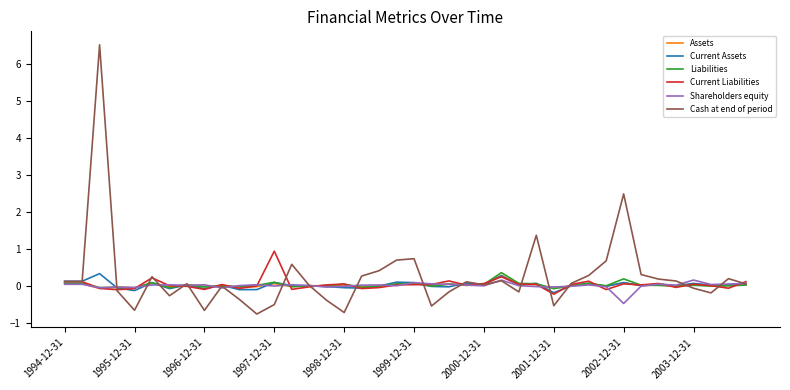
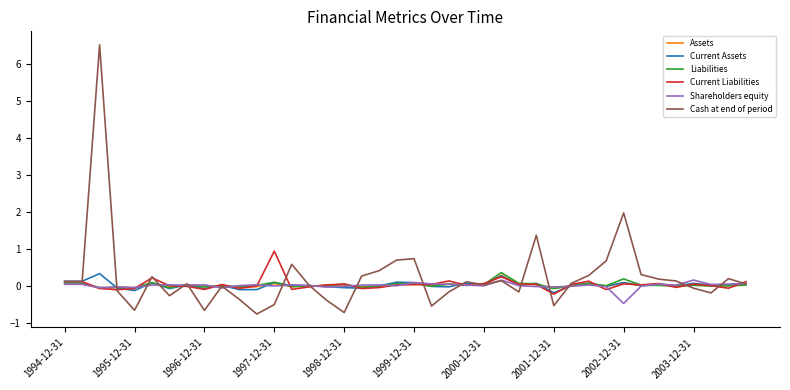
Cash at end of period, 2002-12-31: 2.5 -> 2.0
